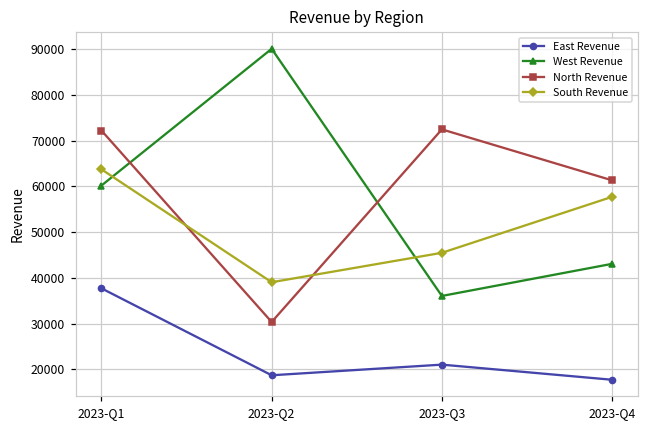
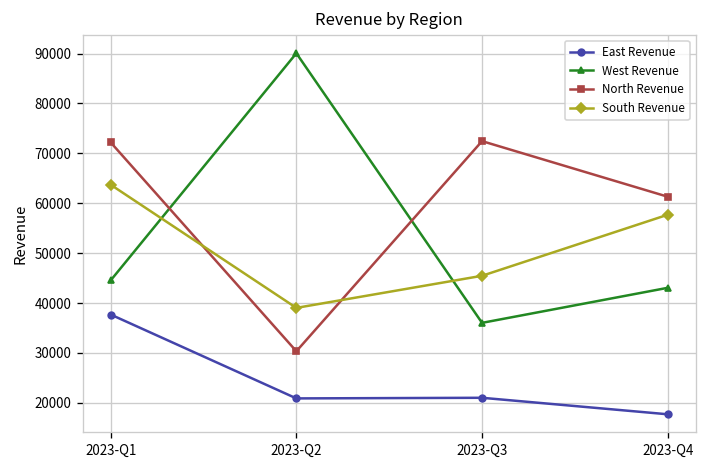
West Revenue, 2023-Q1: 60000 -> 45000
East Revenue, 2023-Q2: 19000 -> 21000
